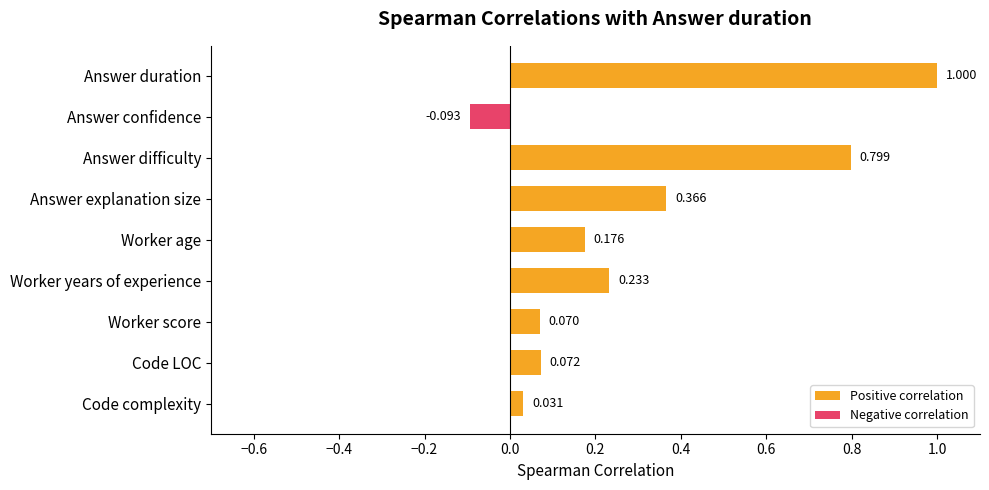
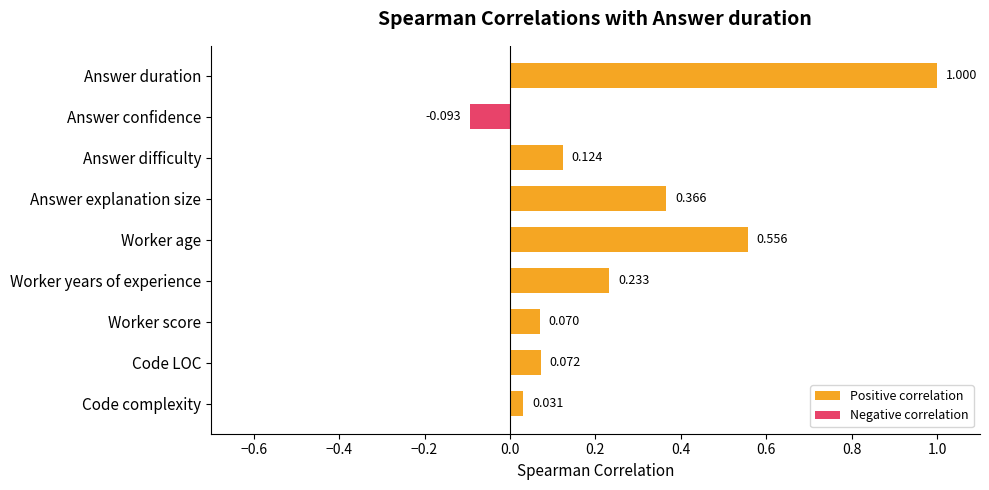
Answer difficulty: 0.799 -> 0.124
Worker age: 0.176 -> 0.556
